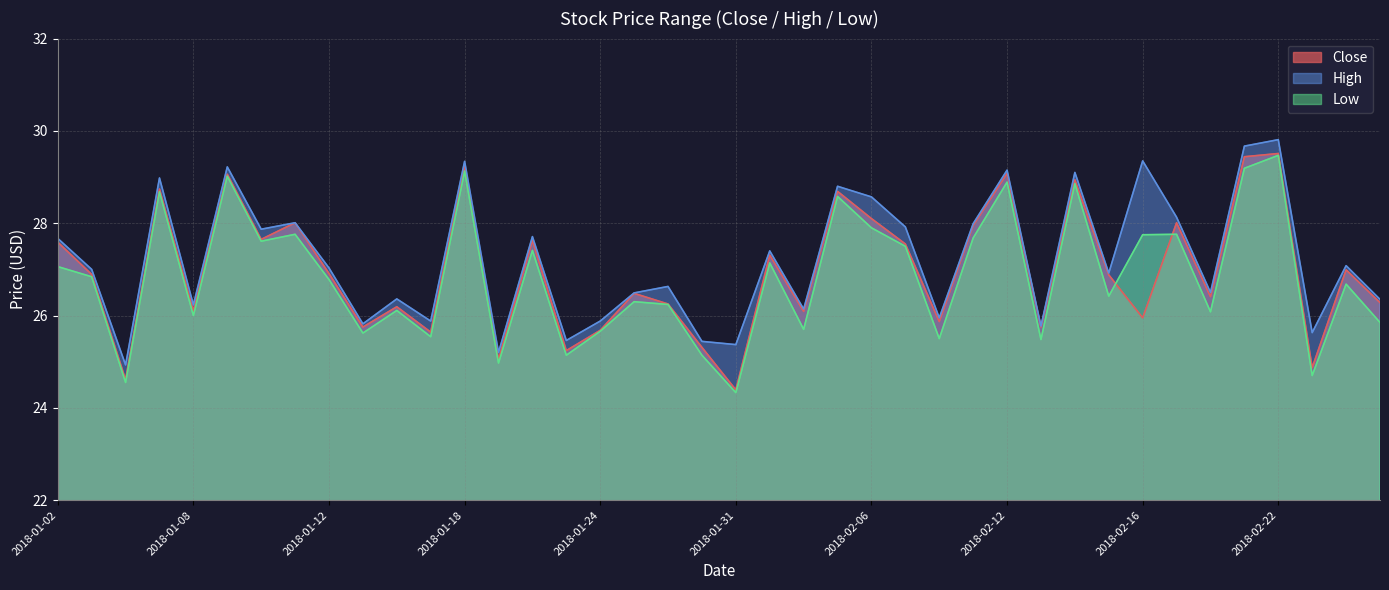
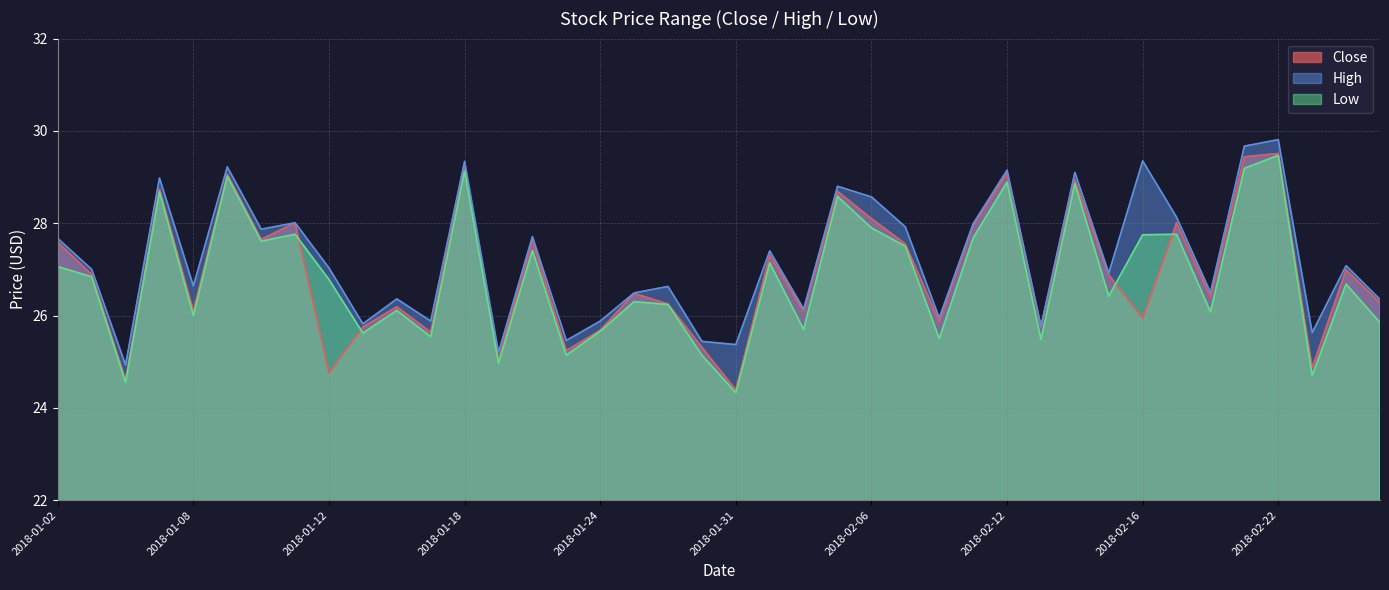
High, 2018-01-08: 26.2 -> 26.6
Close, 2018-01-12: 26.9 -> 24.8
